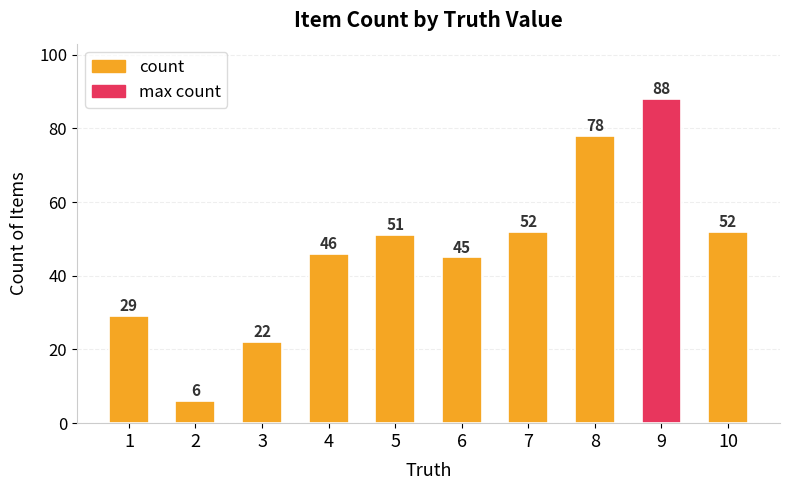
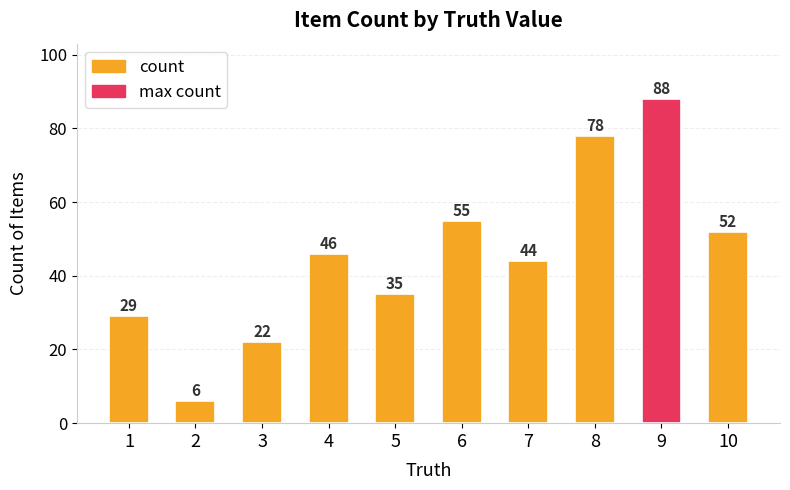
5: 51 -> 35
6: 45 -> 55
7: 52 -> 44
